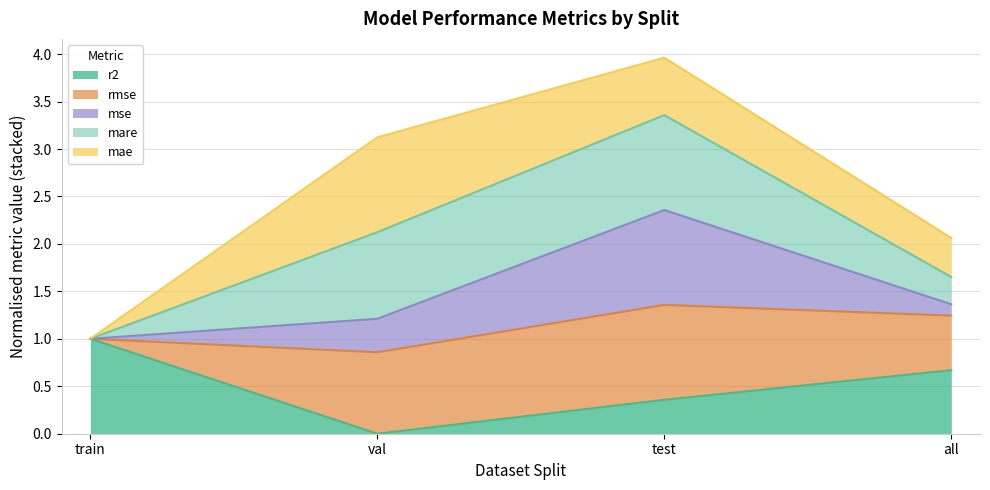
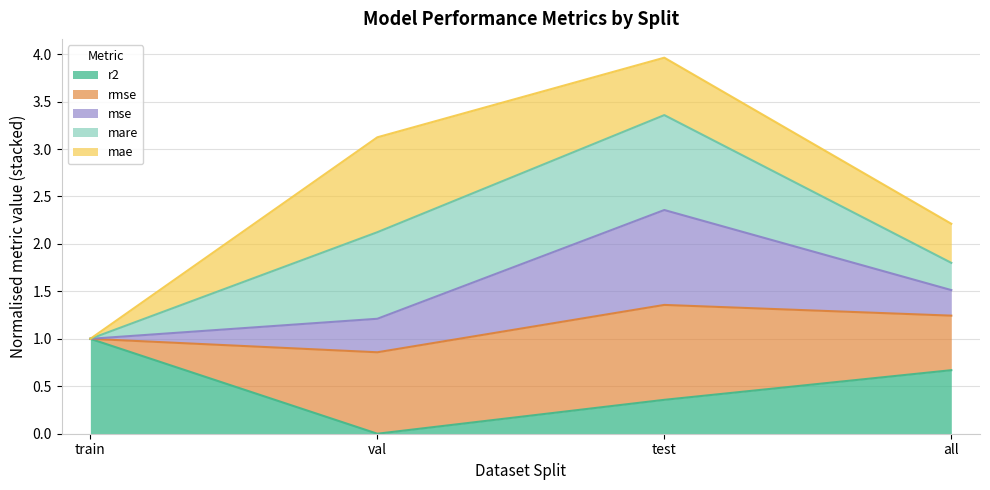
mse, all: 0.1 -> 0.3
